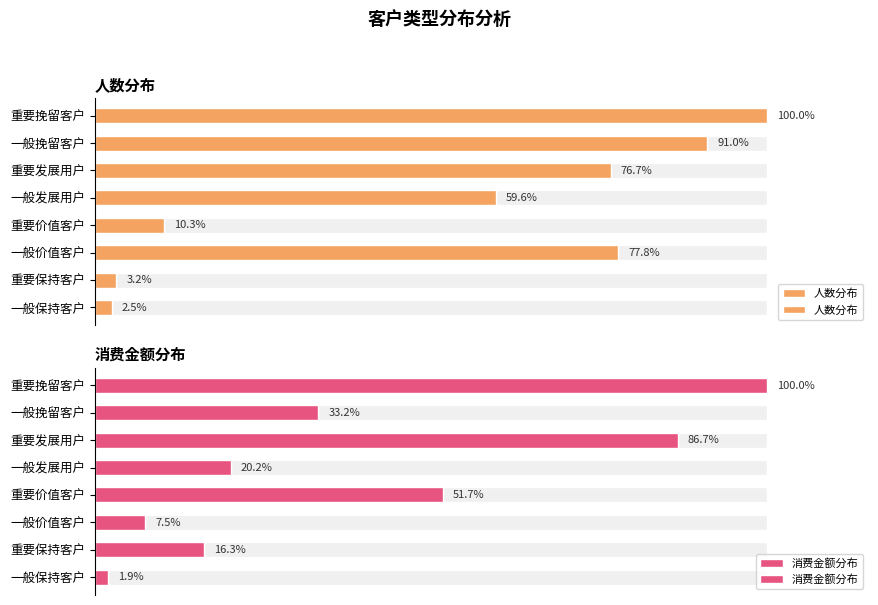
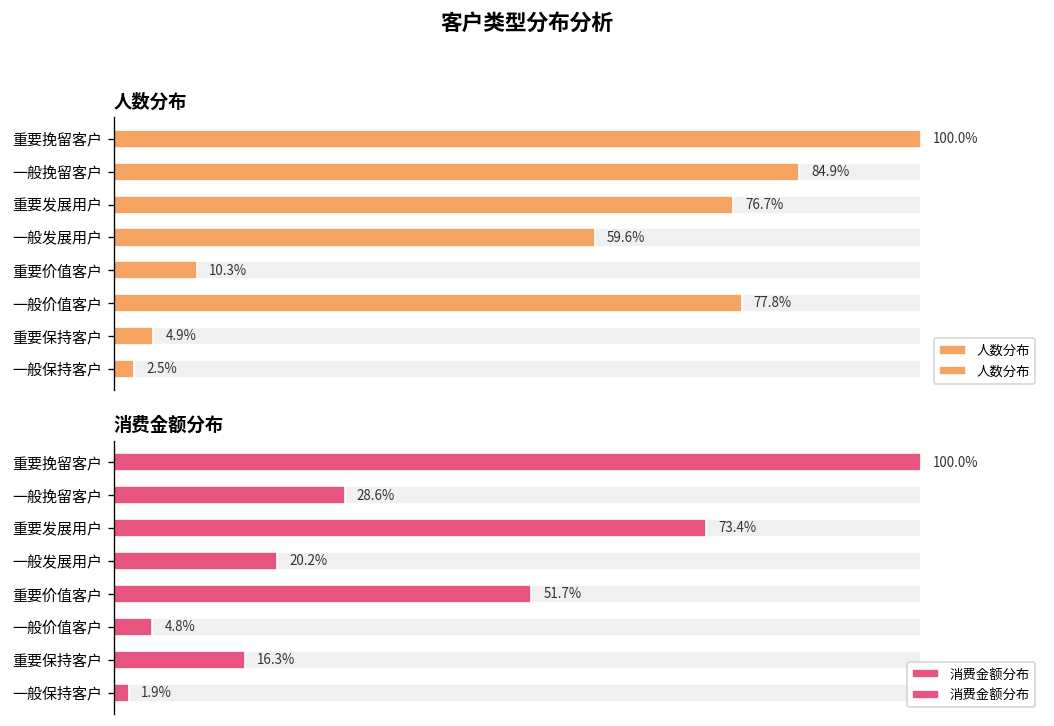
人数分布, 人数分布, 一般挽留客户: 91.0% -> 84.9%
人数分布, 人数分布, 重要保持客户: 3.2% -> 4.9%
消费金额分布, 消费金额分布, 一般挽留客户: 33.2% -> 28.6%
消费金额分布, 消费金额分布, 重要发展用户: 86.7% -> 73.4%
消费金额分布, 消费金额分布, 一般价值客户: 7.5% -> 4.8%
